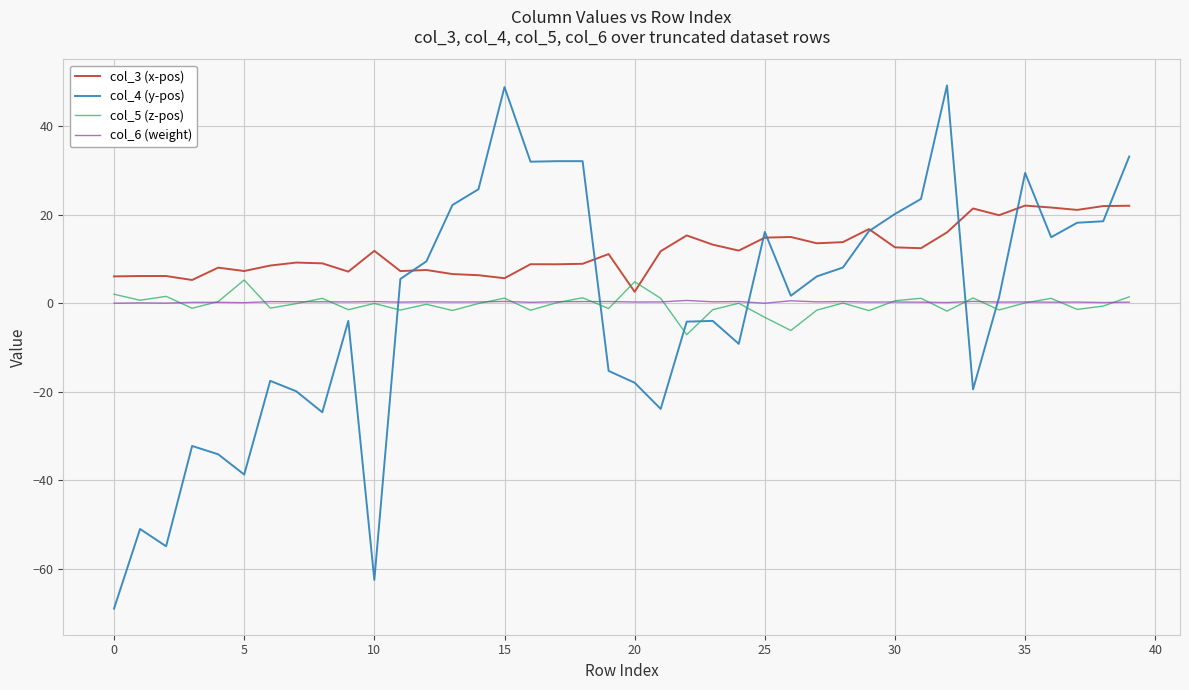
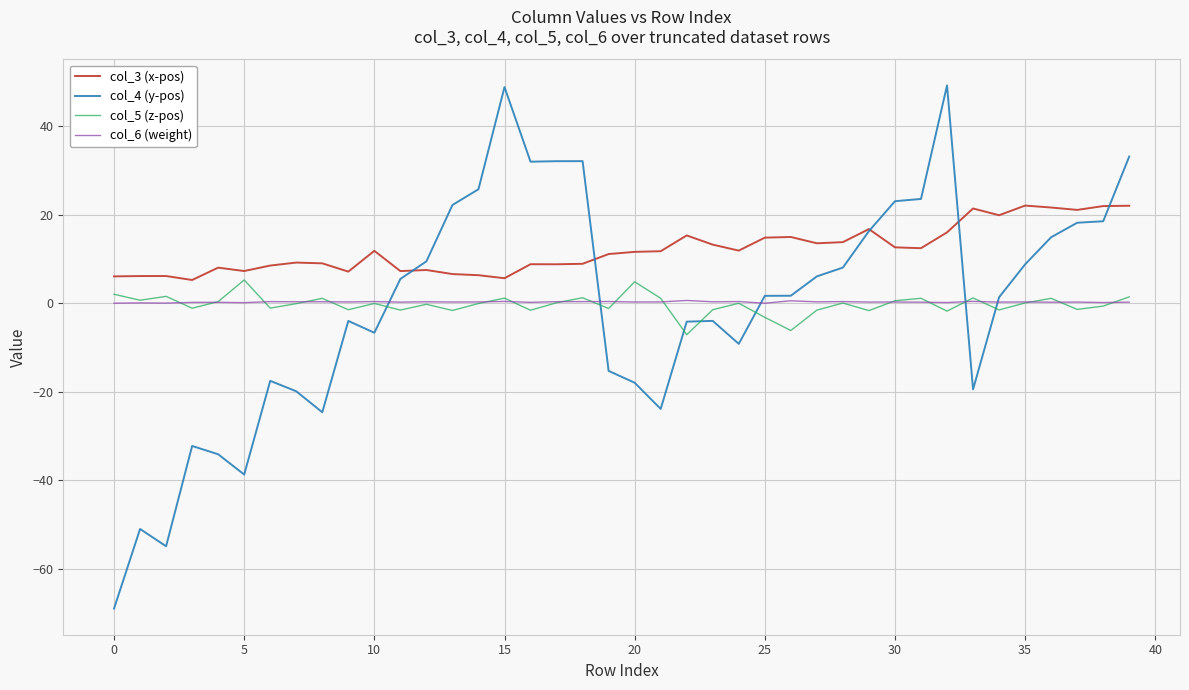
col_4 (y-pos), 10: -62 -> -7
col_3 (x-pos), 20: 3 -> 12
col_4 (y-pos), 25: 16 -> 2
col_4 (y-pos), 30: 20 -> 23
col_4 (y-pos), 35: 29 -> 9
